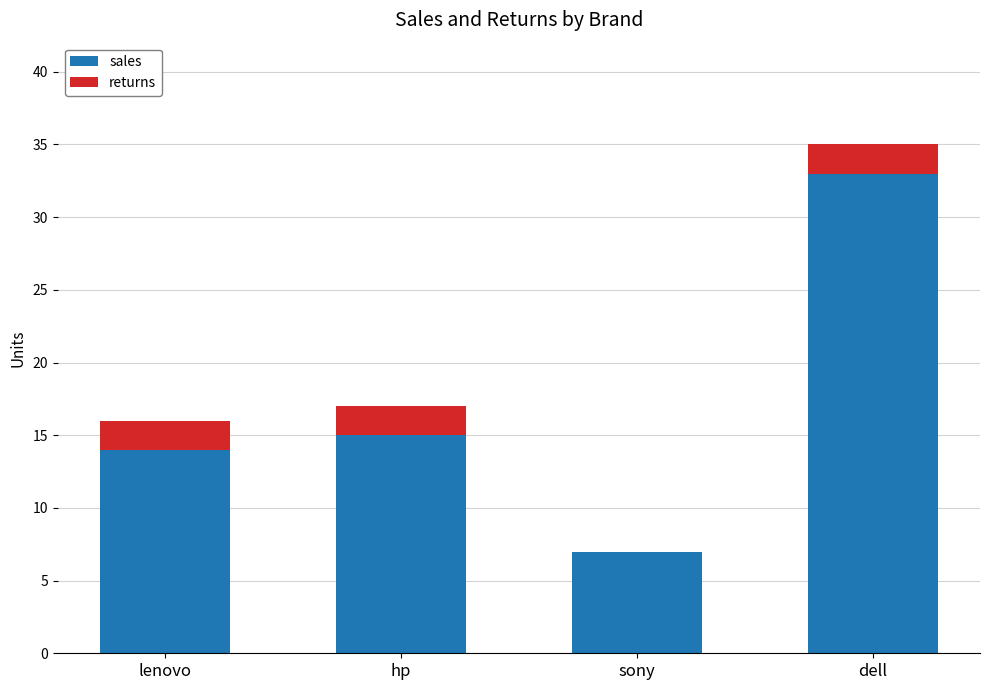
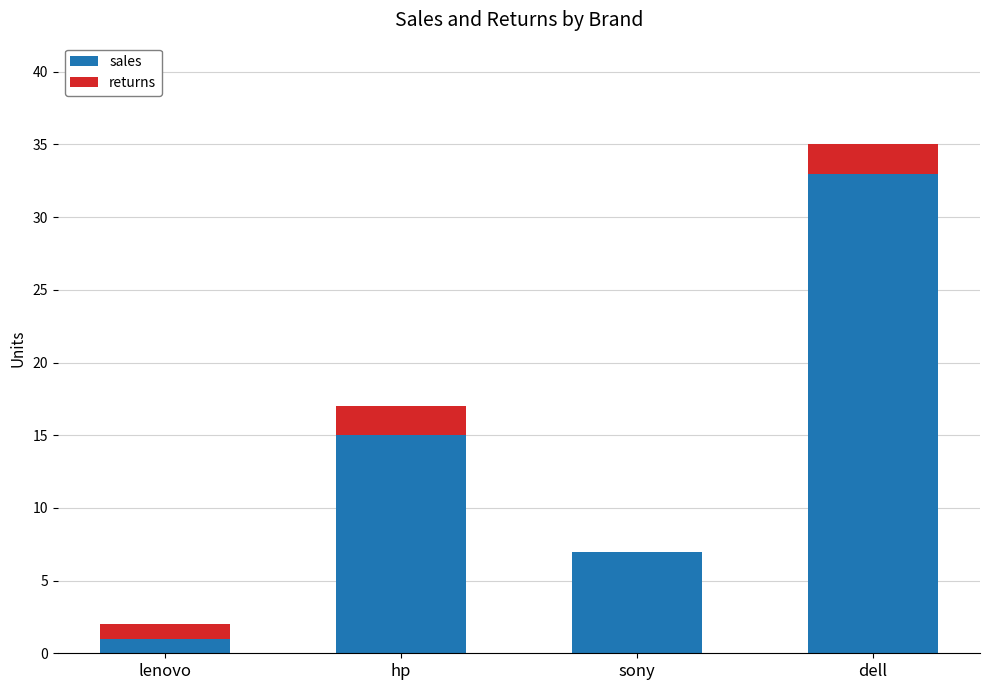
sales, lenovo: 14 -> 1
returns, lenovo: 2 -> 1
